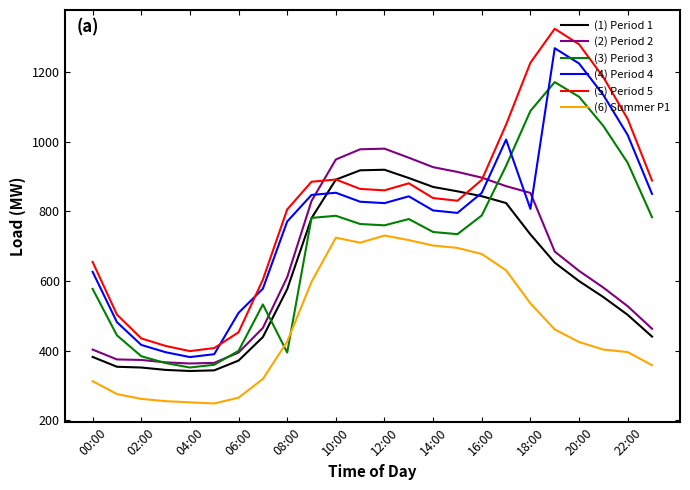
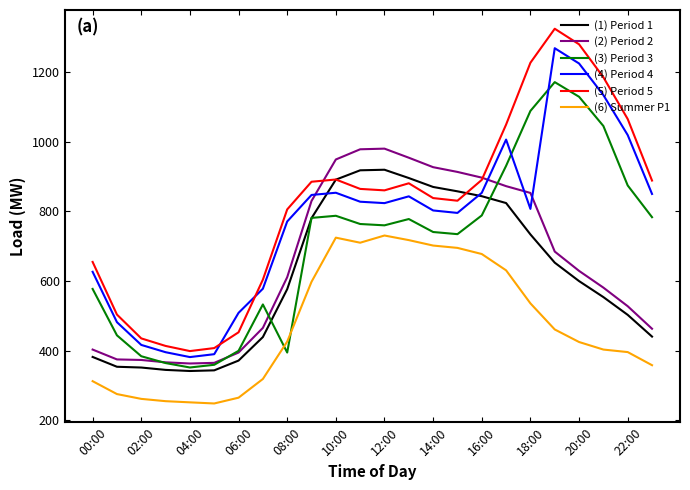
(3) Period 3, 22:00: 940 -> 870
